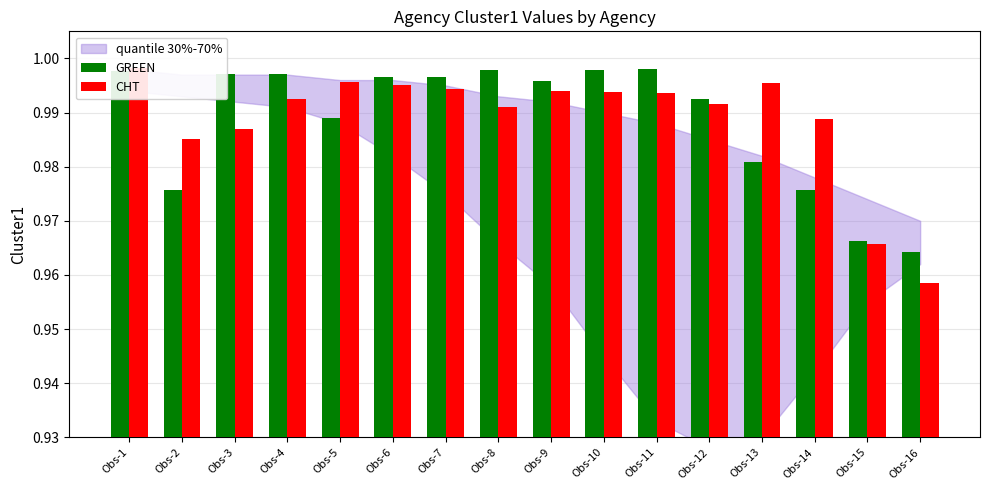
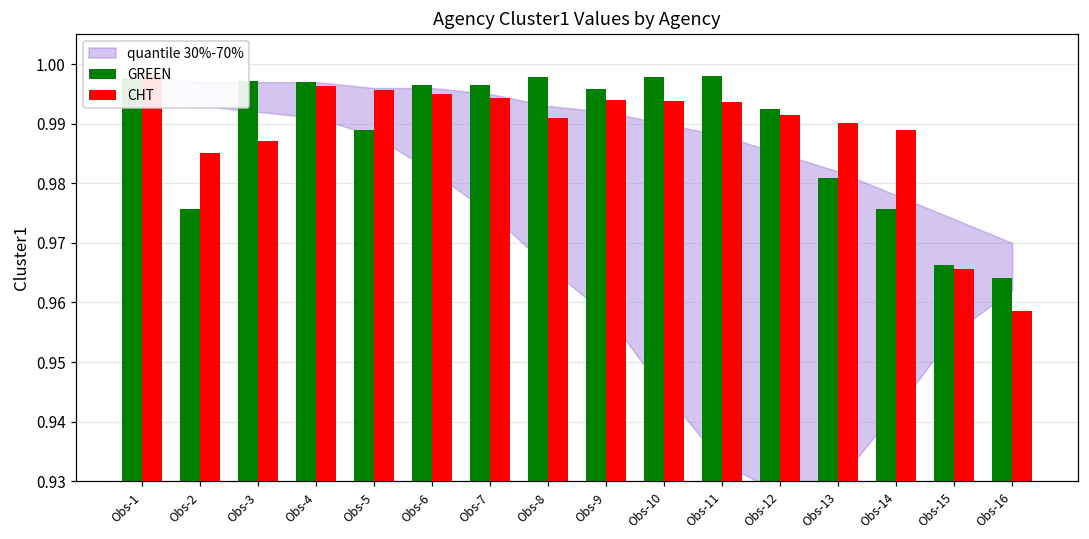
CHT, Obs-4: 0.993 -> 0.996
CHT, Obs-13: 0.996 -> 0.990
